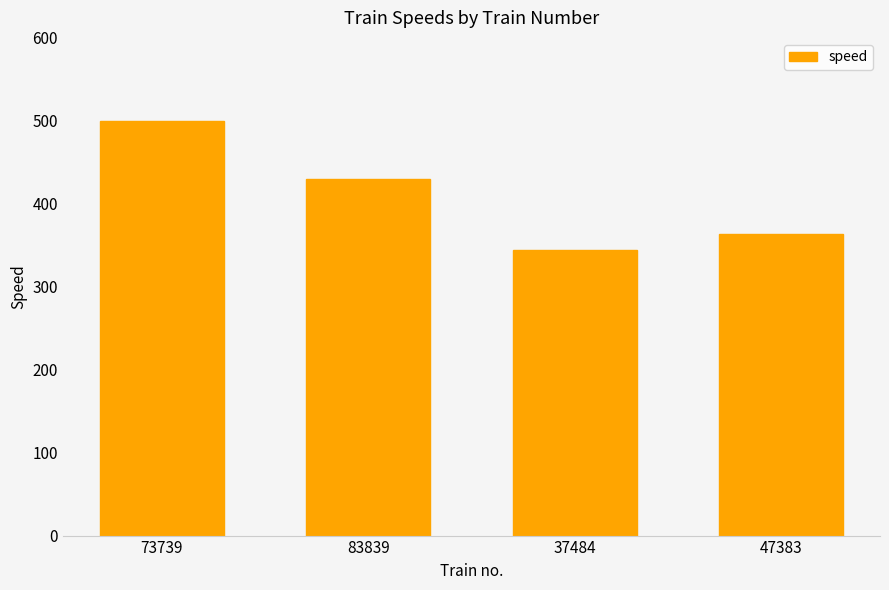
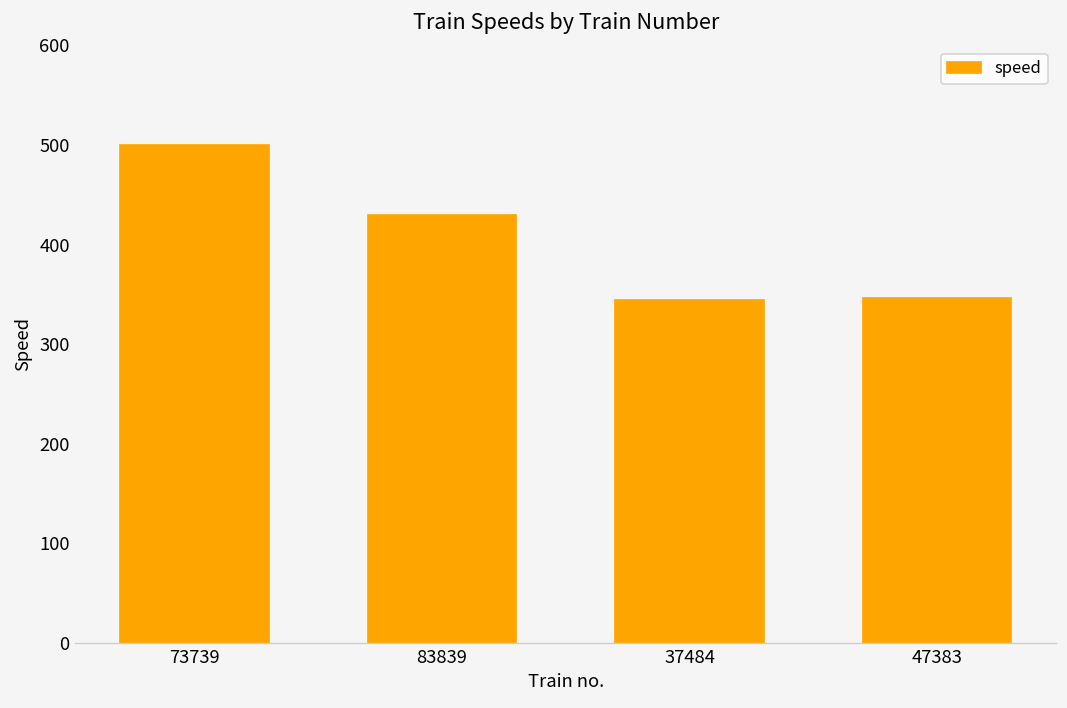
47383: 360 -> 350
